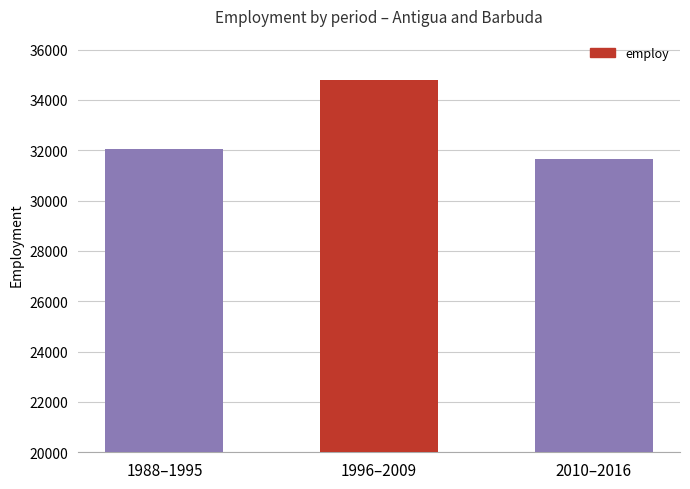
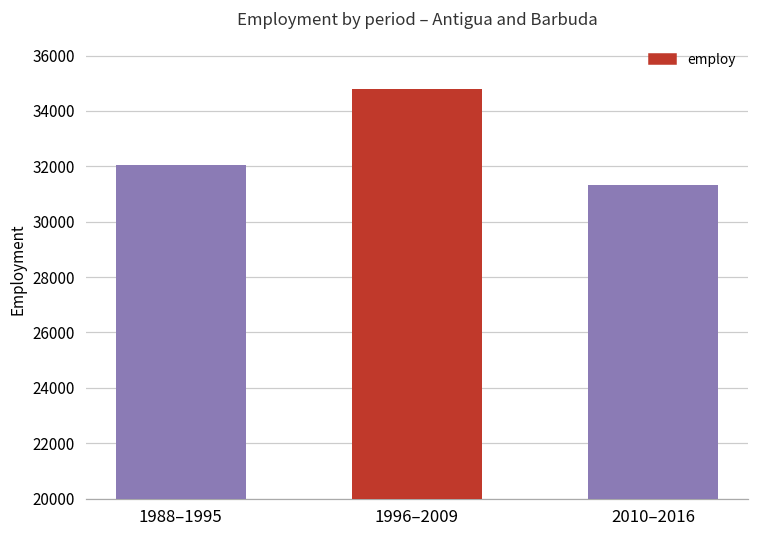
2010–2016: 31600 -> 31300
